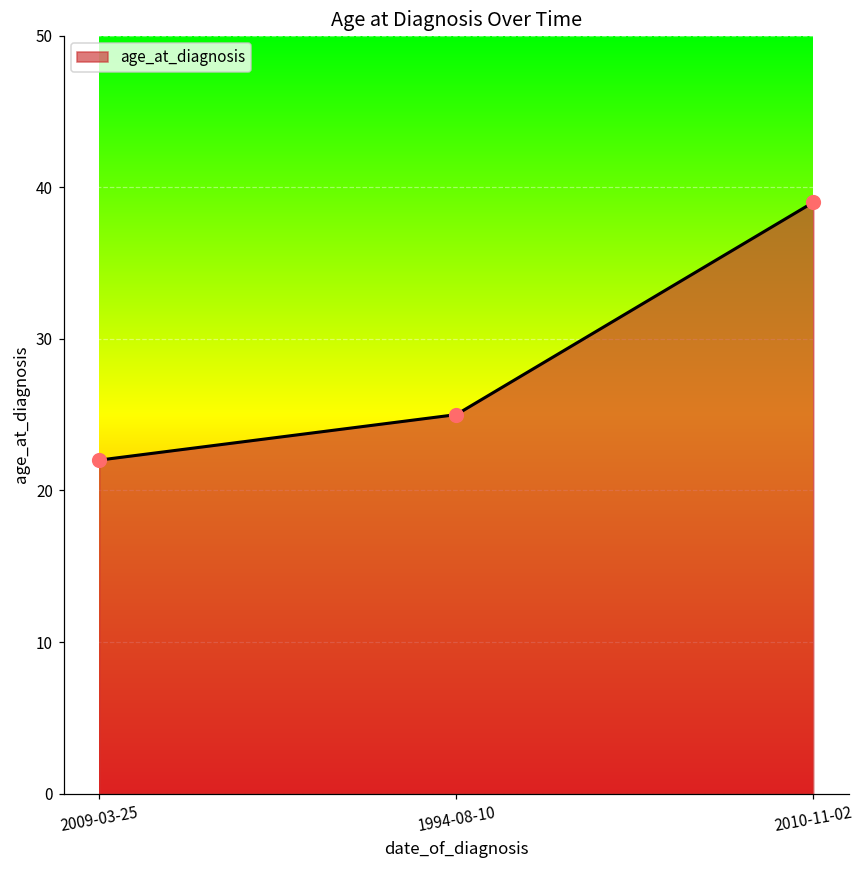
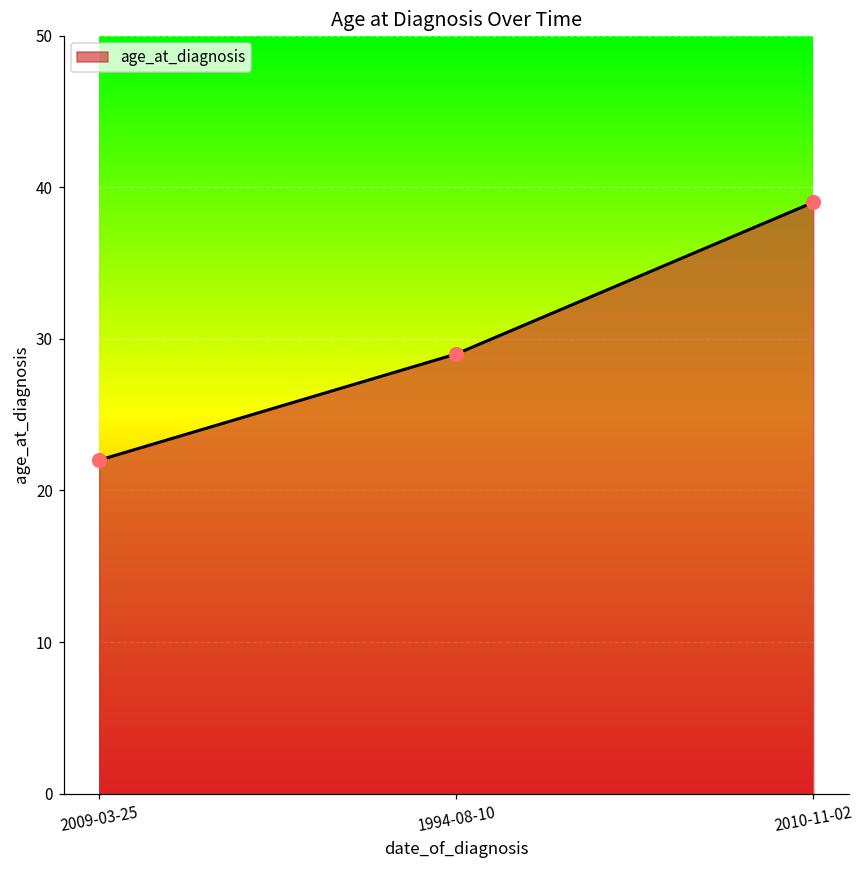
1994-08-10: 25 -> 29
